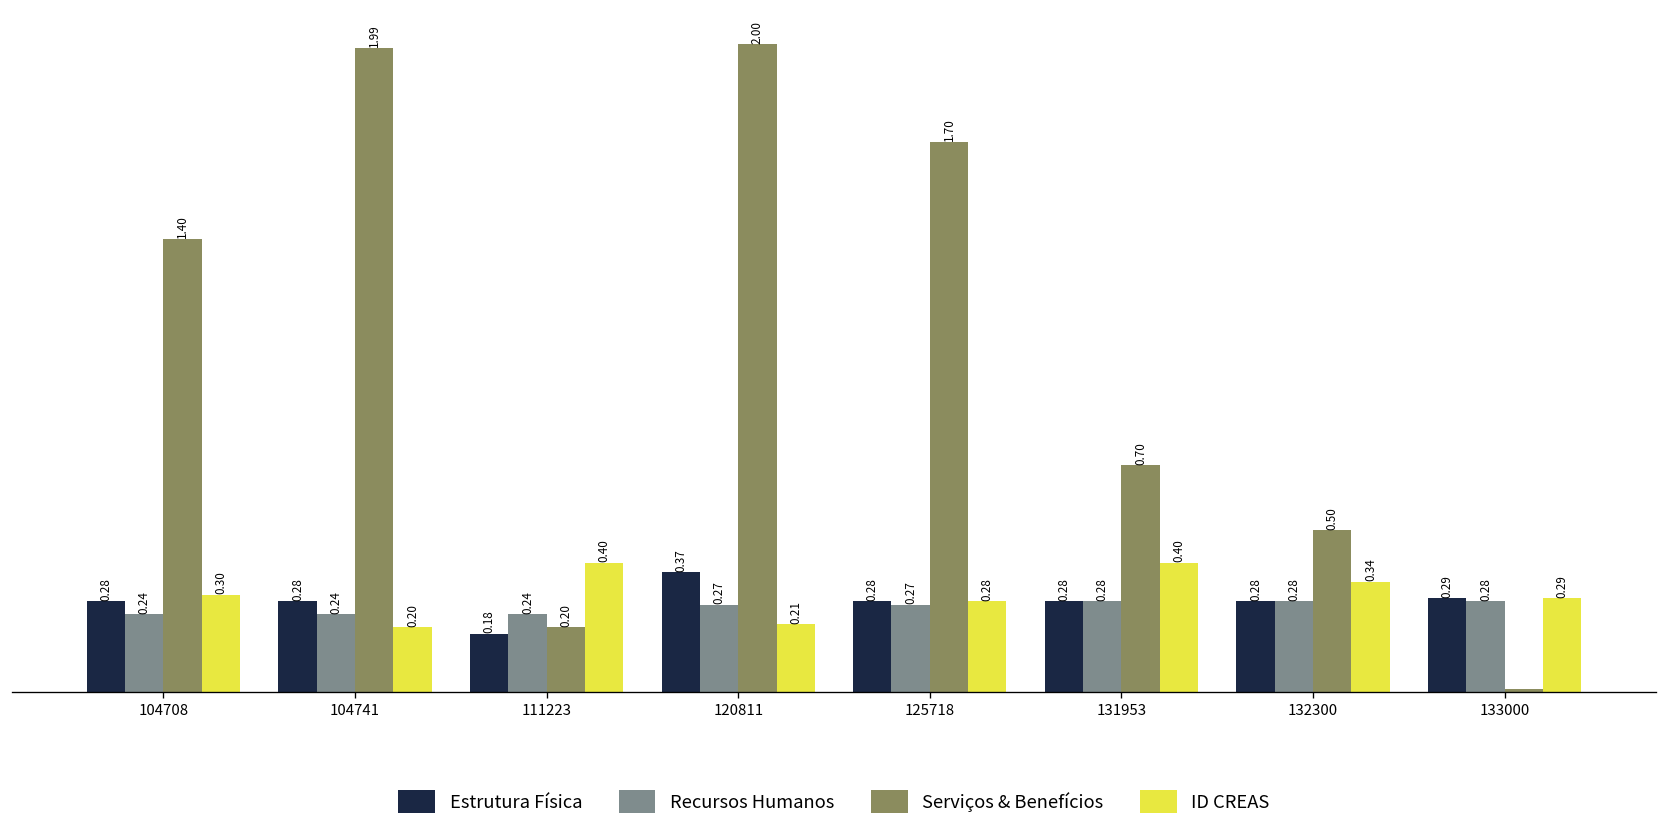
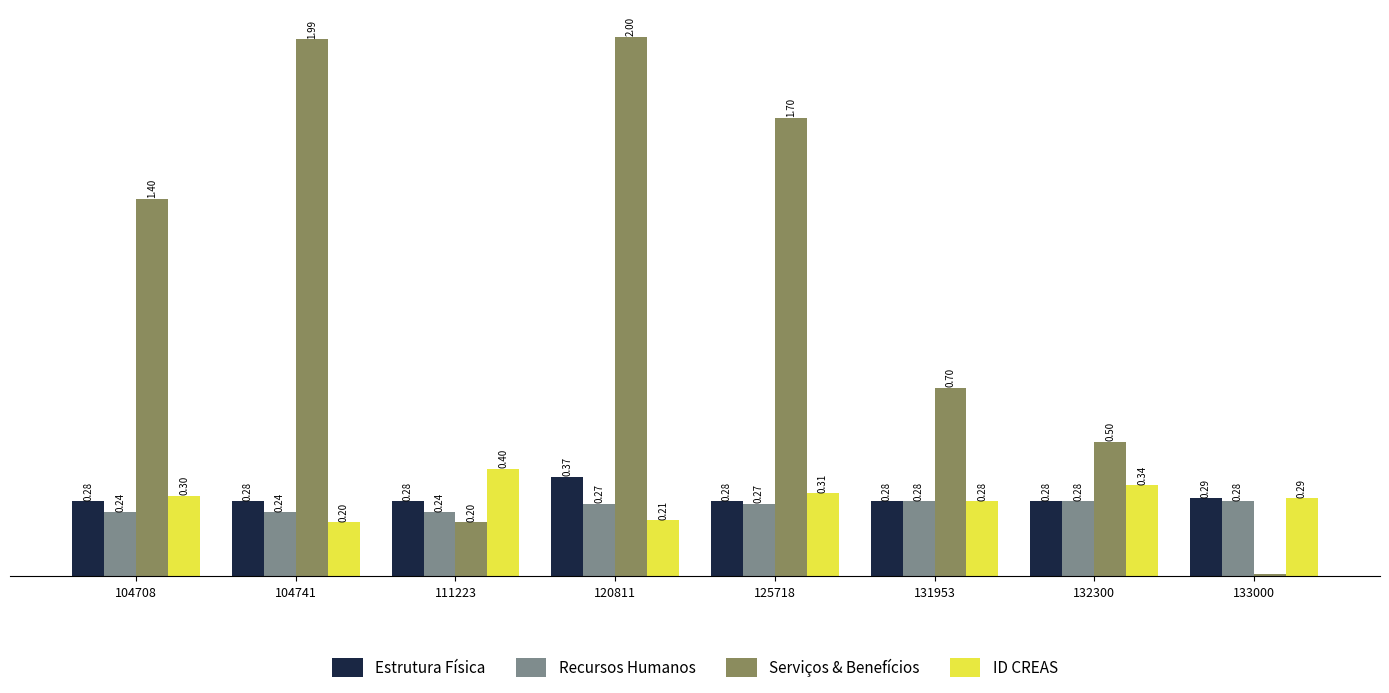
Estrutura Física, 111223: 0.18 -> 0.28
ID CREAS, 125718: 0.28 -> 0.31
ID CREAS, 131953: 0.40 -> 0.28
